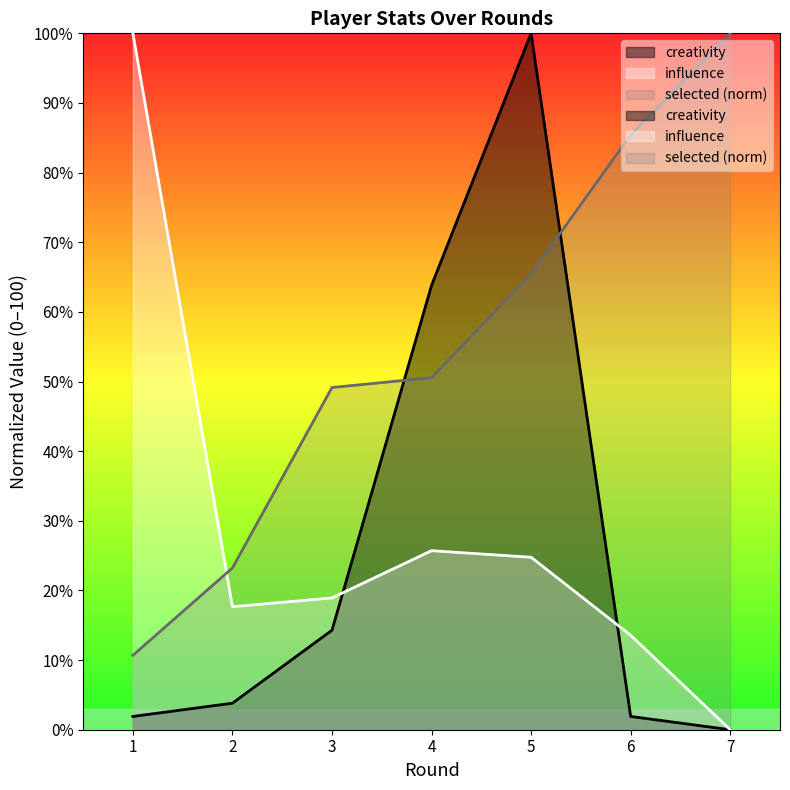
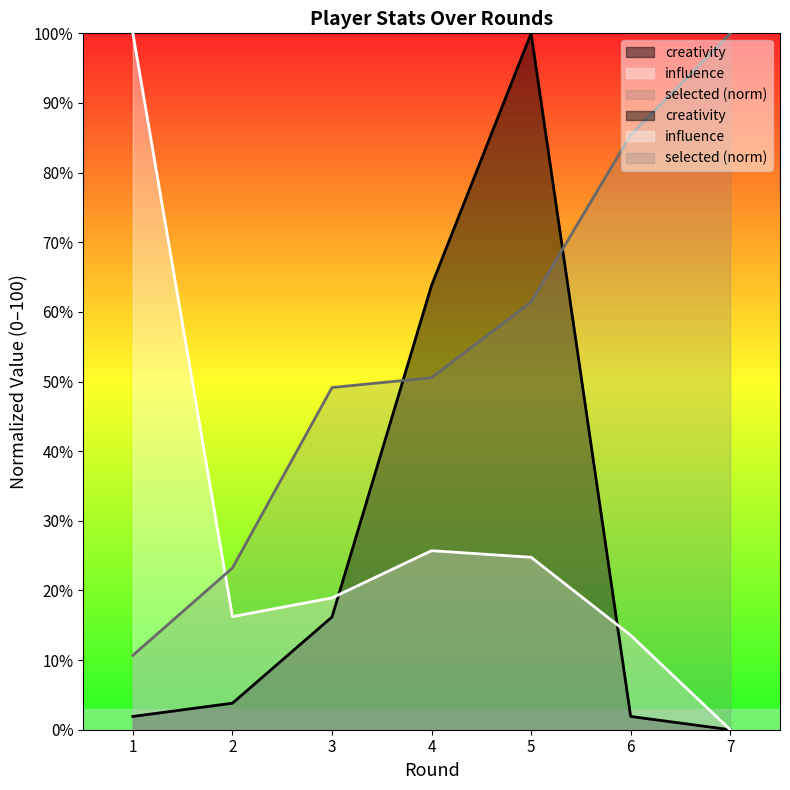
influence, 2: 18% -> 16%
creativity, 3: 14% -> 16%
selected (norm), 5: 65% -> 61%
